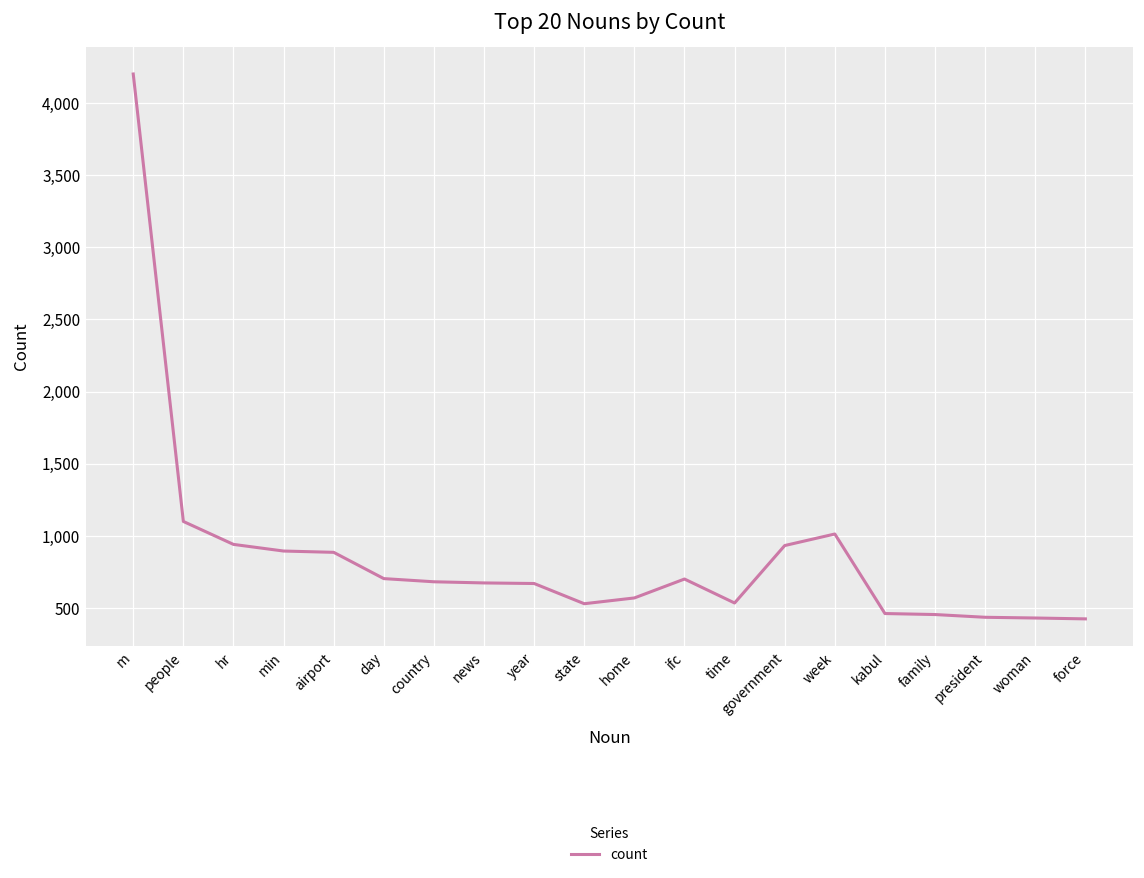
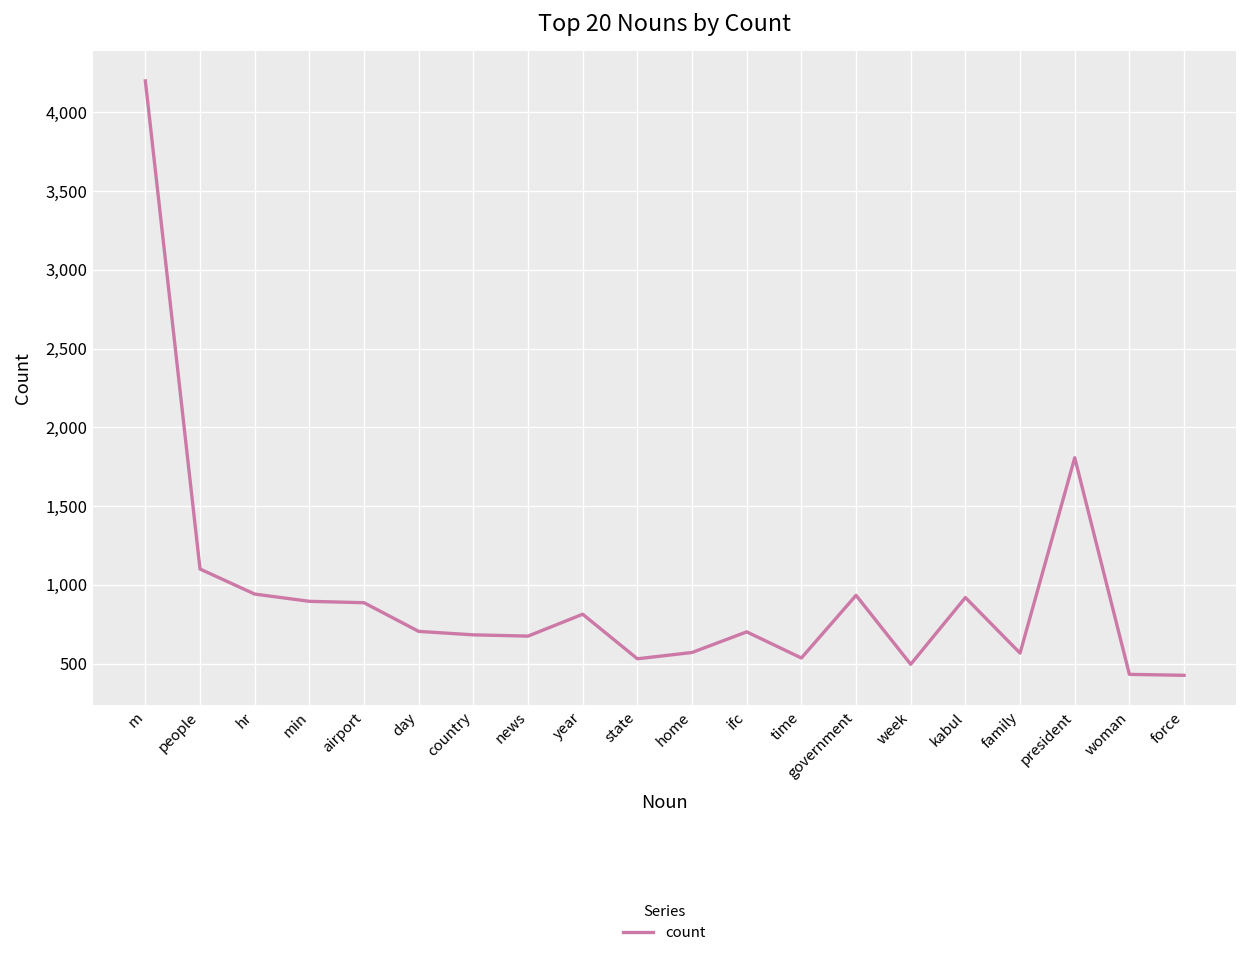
year: 670 -> 810
week: 1,010 -> 500
kabul: 460 -> 920
family: 460 -> 570
president: 440 -> 1,810
